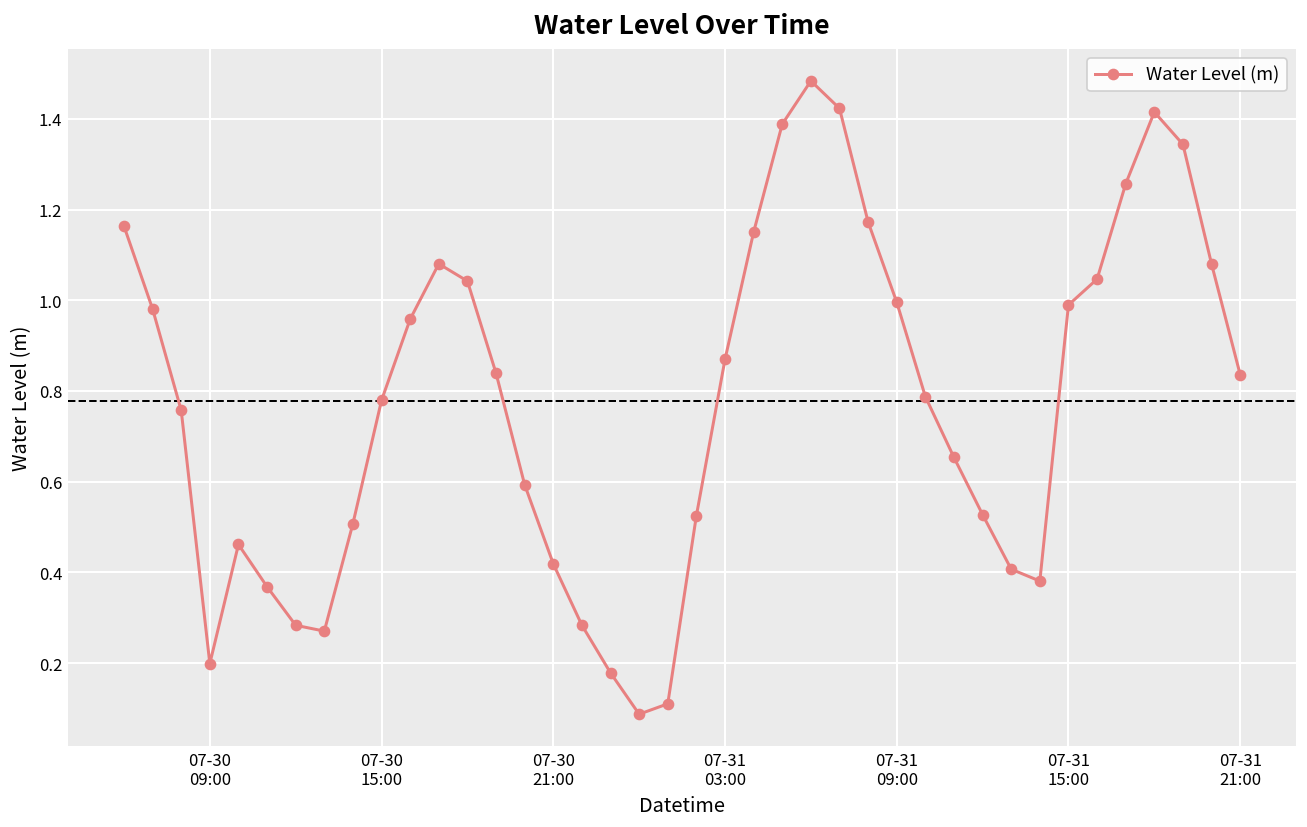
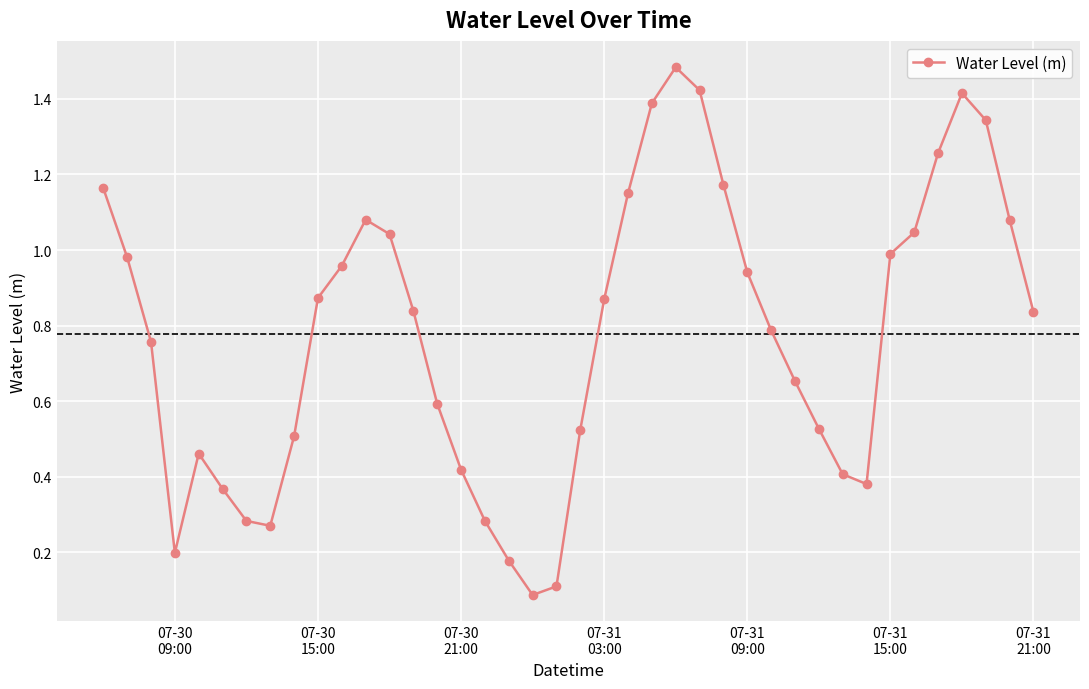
07-30 15:00: 0.78 -> 0.87
07-31 09:00: 1.00 -> 0.94
